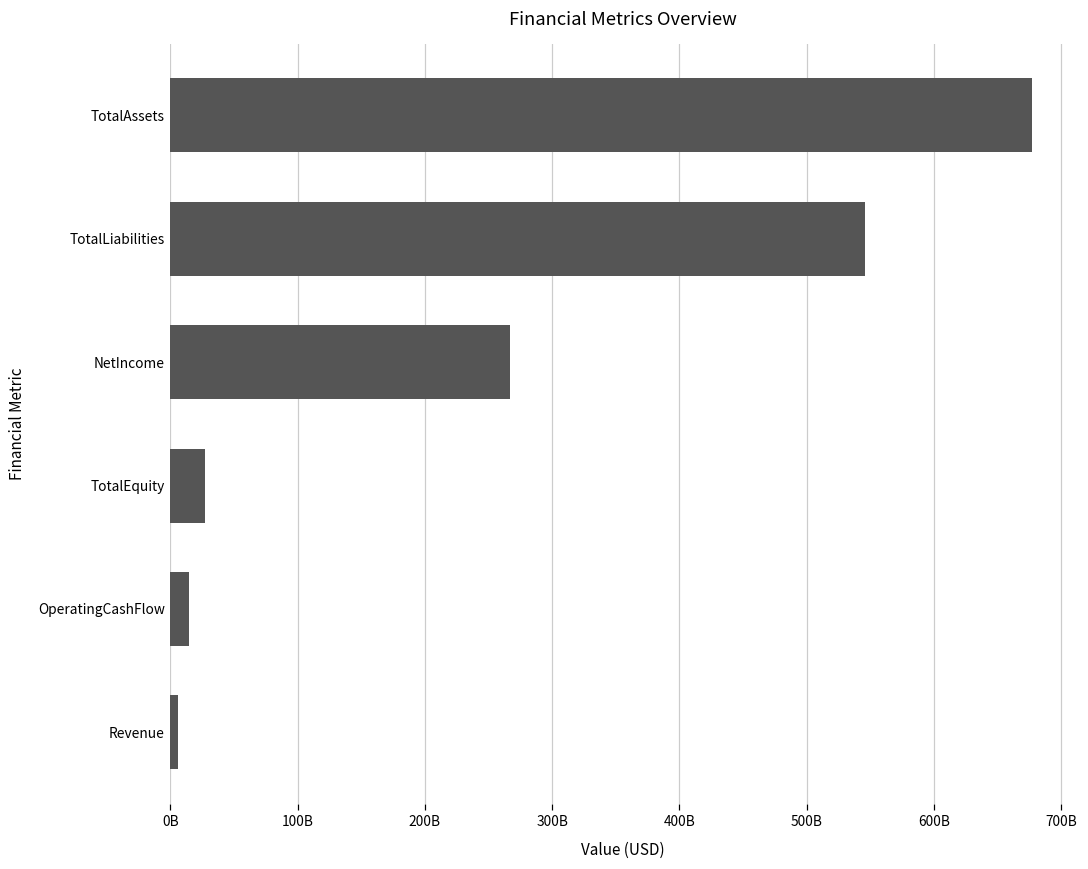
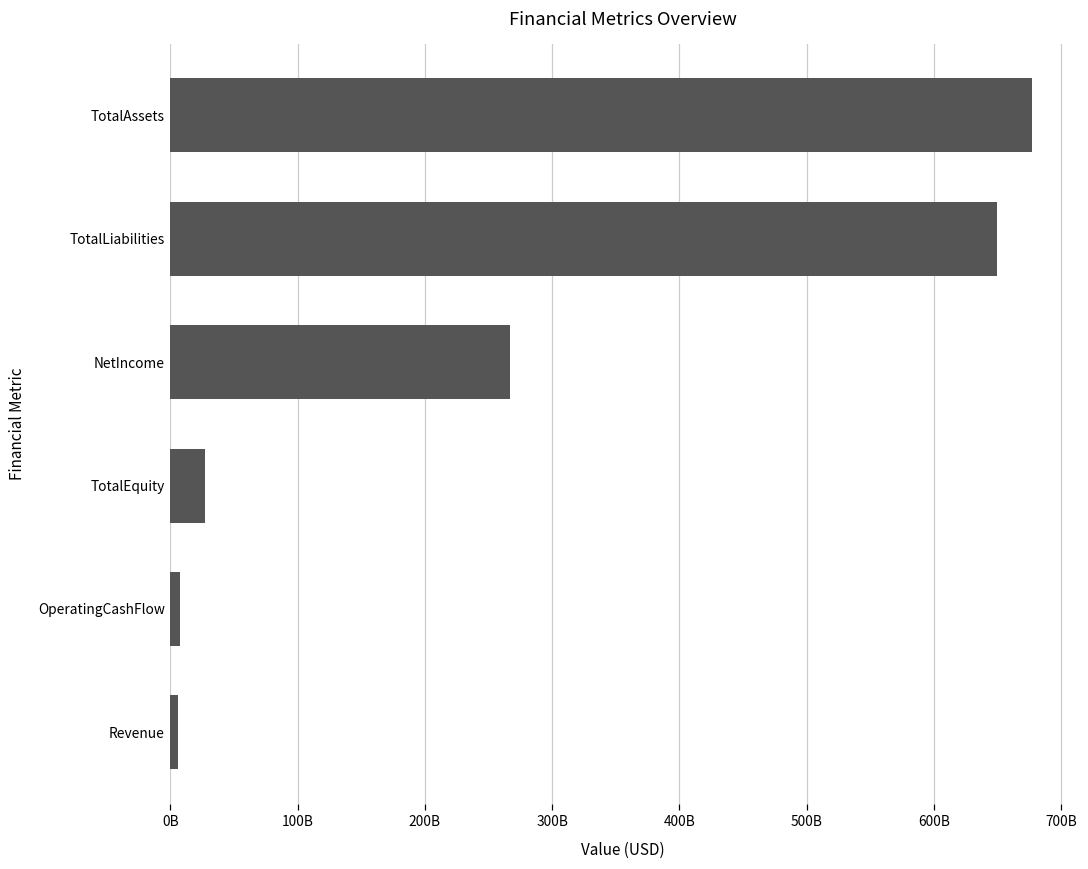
TotalLiabilities: 546000000000 -> 650000000000
OperatingCashFlow: 15000000000 -> 8000000000
